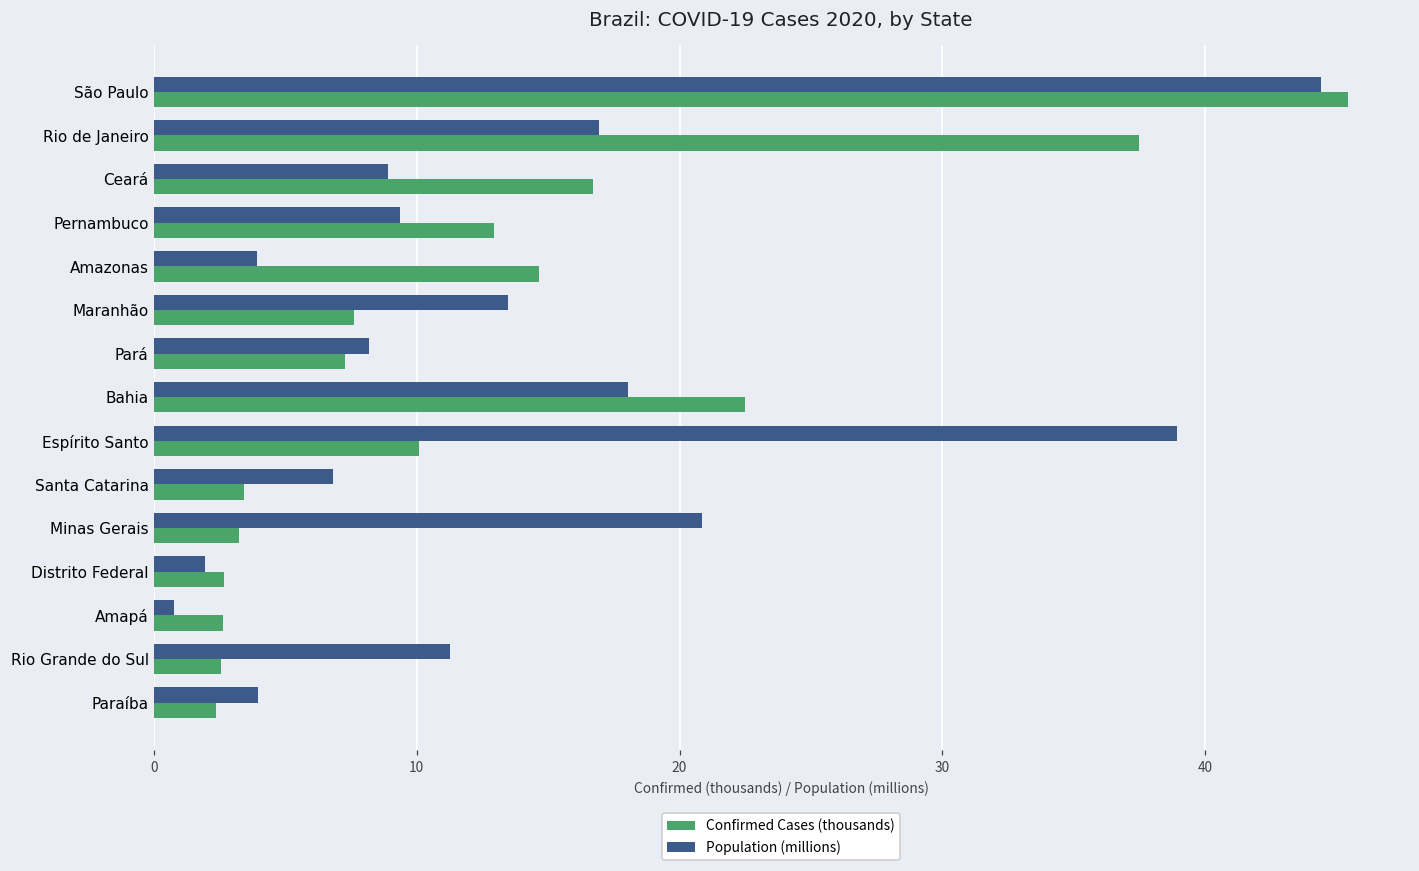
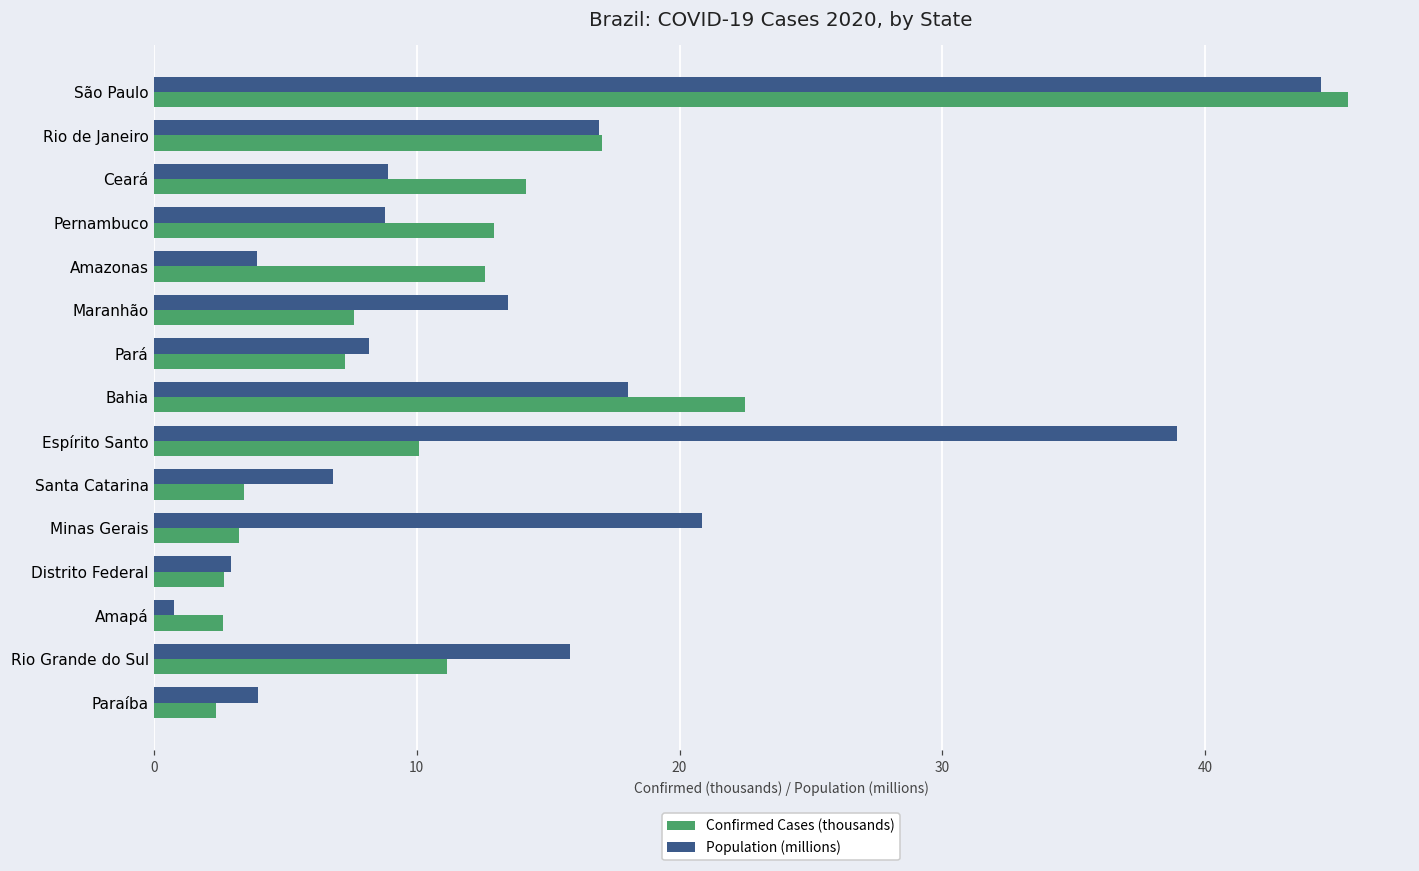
Confirmed Cases (thousands), Rio de Janeiro: 37.5 -> 17.1
Confirmed Cases (thousands), Ceará: 16.7 -> 14.2
Population (millions), Pernambuco: 9.3 -> 8.8
Confirmed Cases (thousands), Amazonas: 14.6 -> 12.6
Population (millions), Distrito Federal: 1.9 -> 2.9
Population (millions), Rio Grande do Sul: 11.3 -> 15.8
Confirmed Cases (thousands), Rio Grande do Sul: 2.5 -> 11.1
